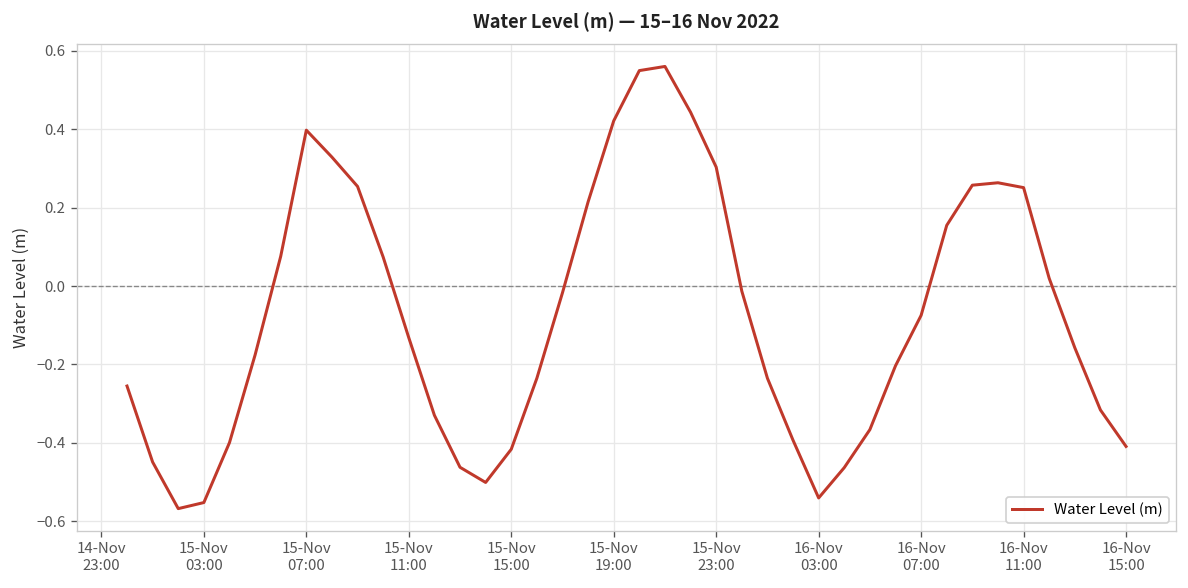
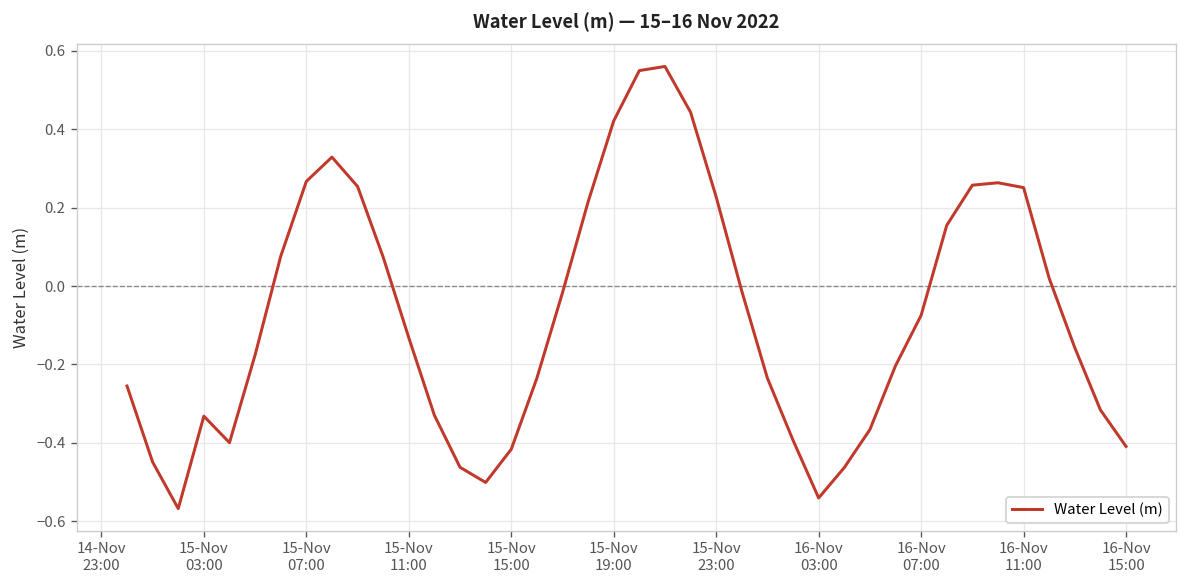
15-Nov 03:00: -0.55 -> -0.33
15-Nov 07:00: 0.40 -> 0.27
15-Nov 23:00: 0.30 -> 0.23
